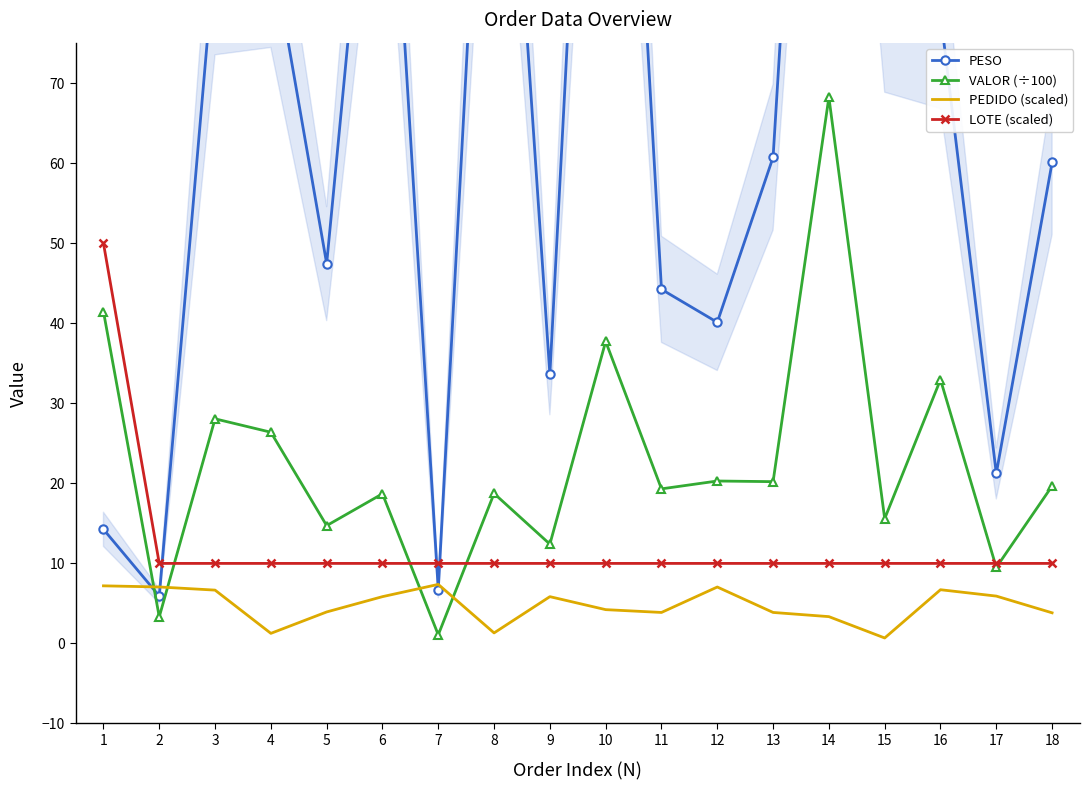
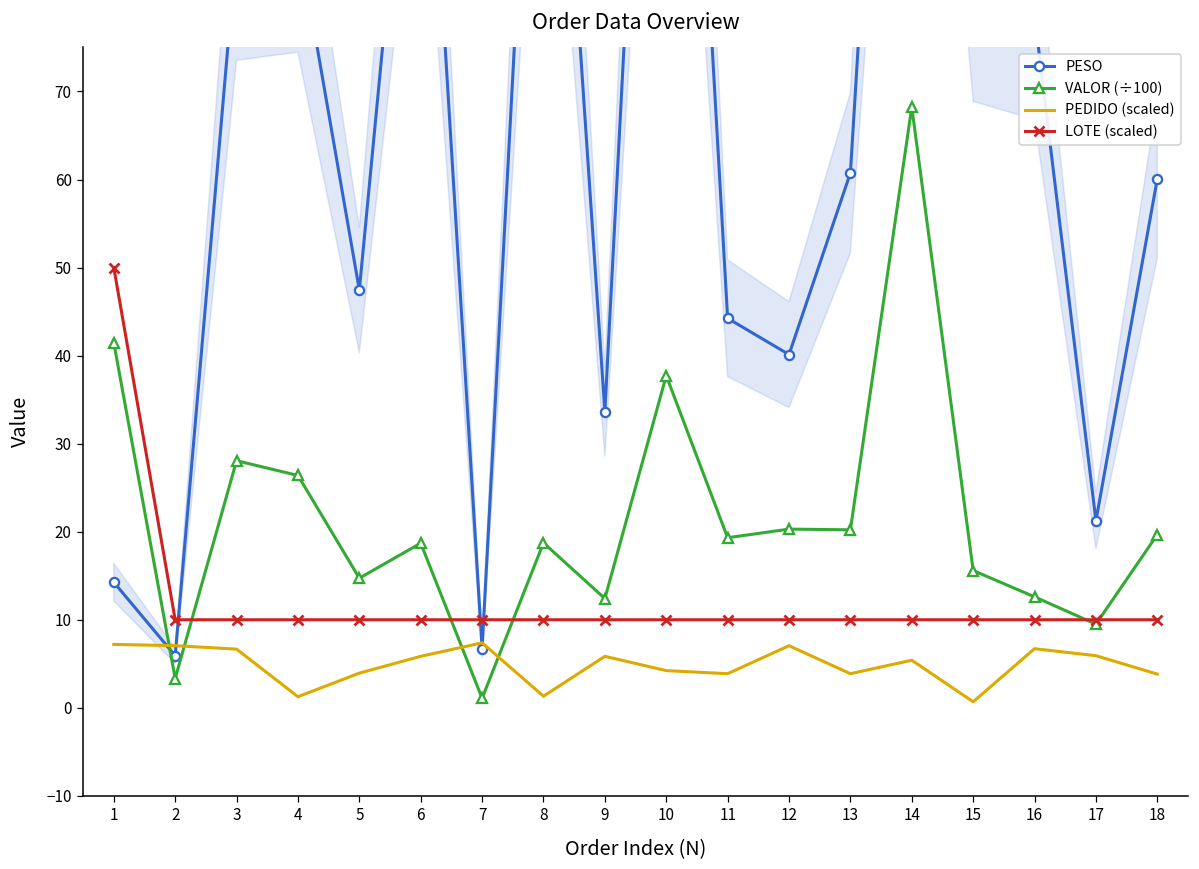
PEDIDO (scaled), 14: 3 -> 5
VALOR (÷100), 16: 33 -> 13
